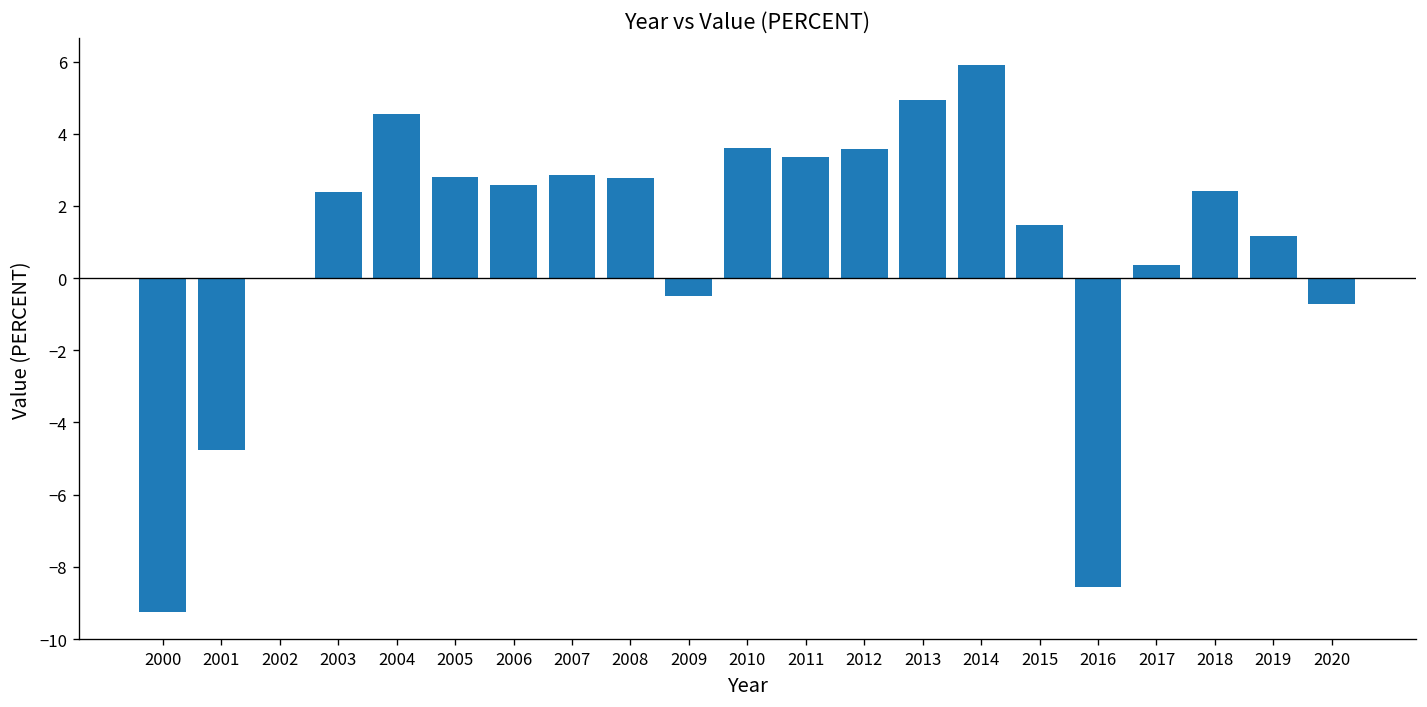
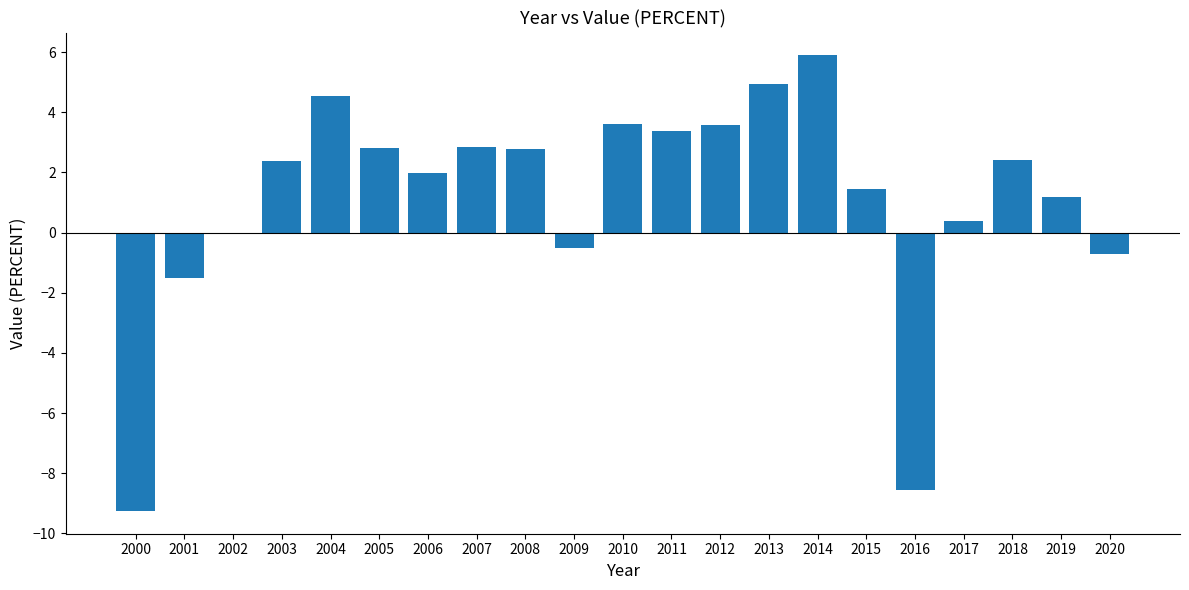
2001: -4.8 -> -1.5
2006: 2.6 -> 2.0
